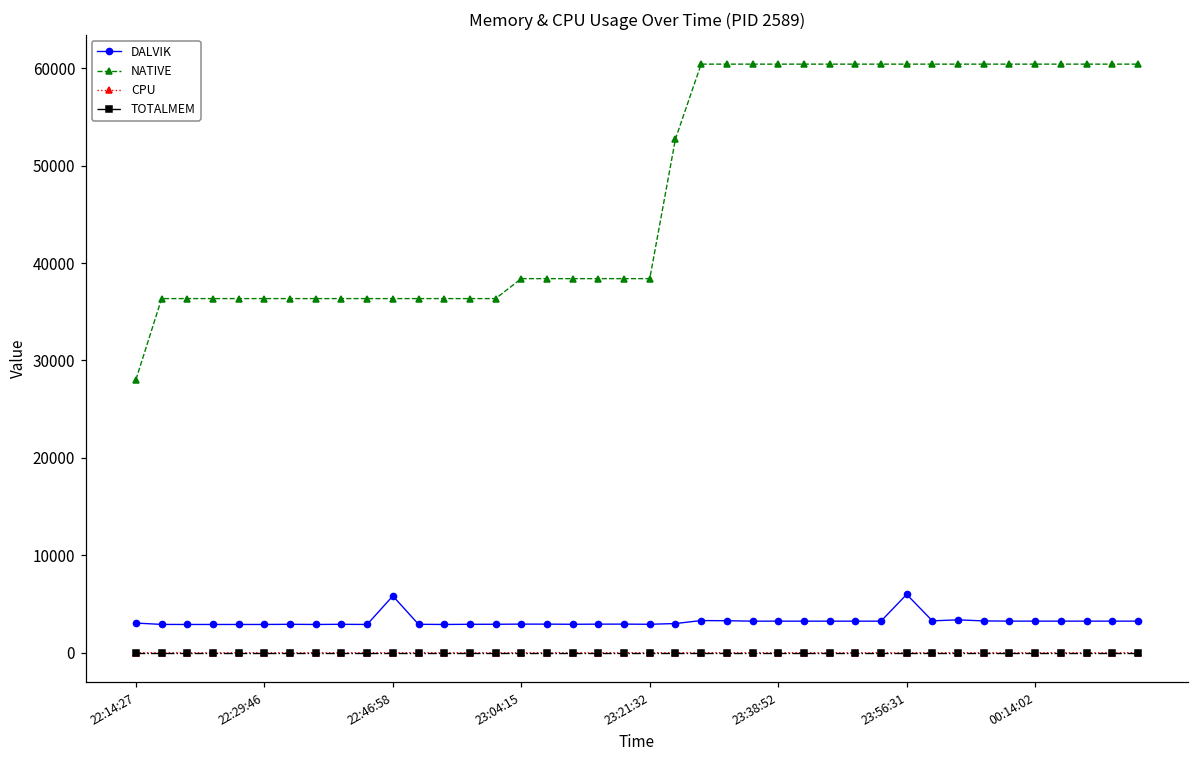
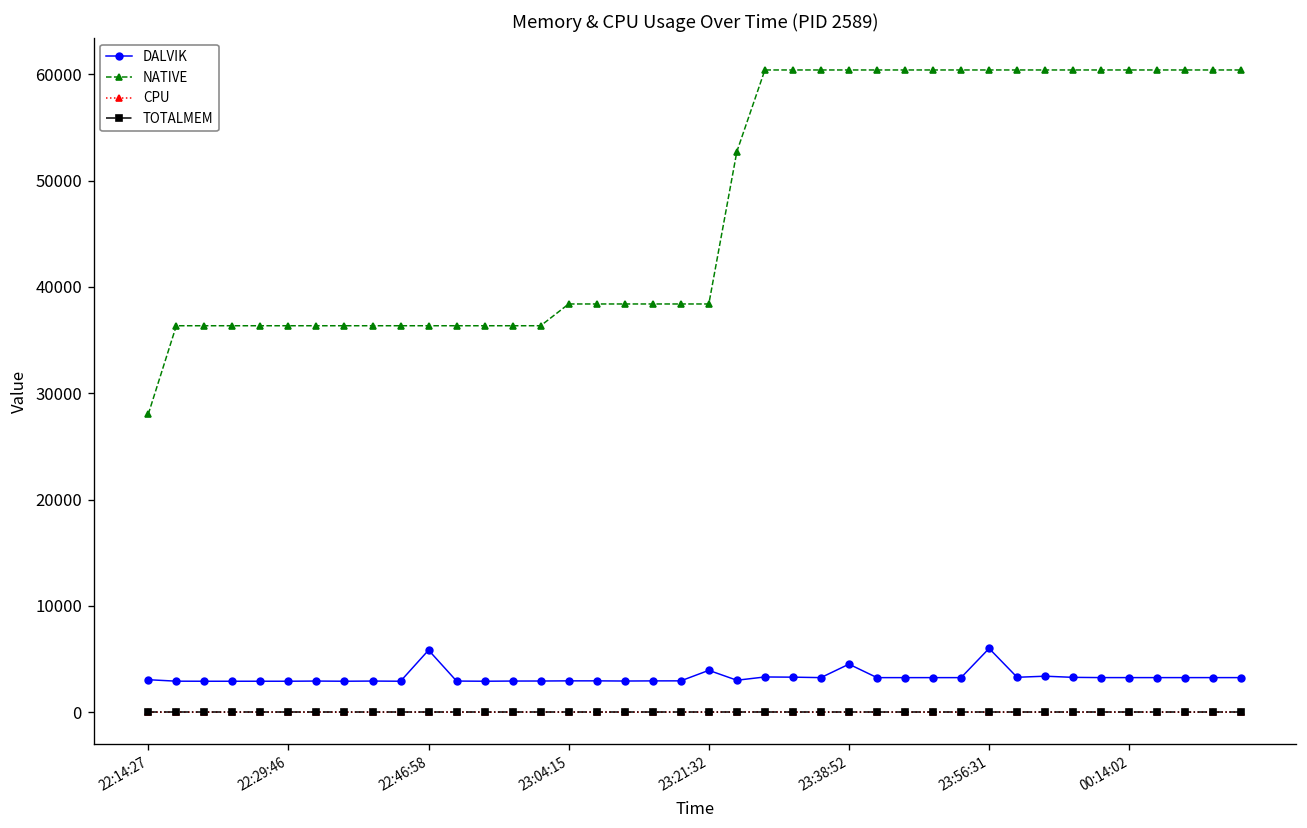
DALVIK, 23:21:32: 3000 -> 4000
DALVIK, 23:38:52: 3000 -> 5000
